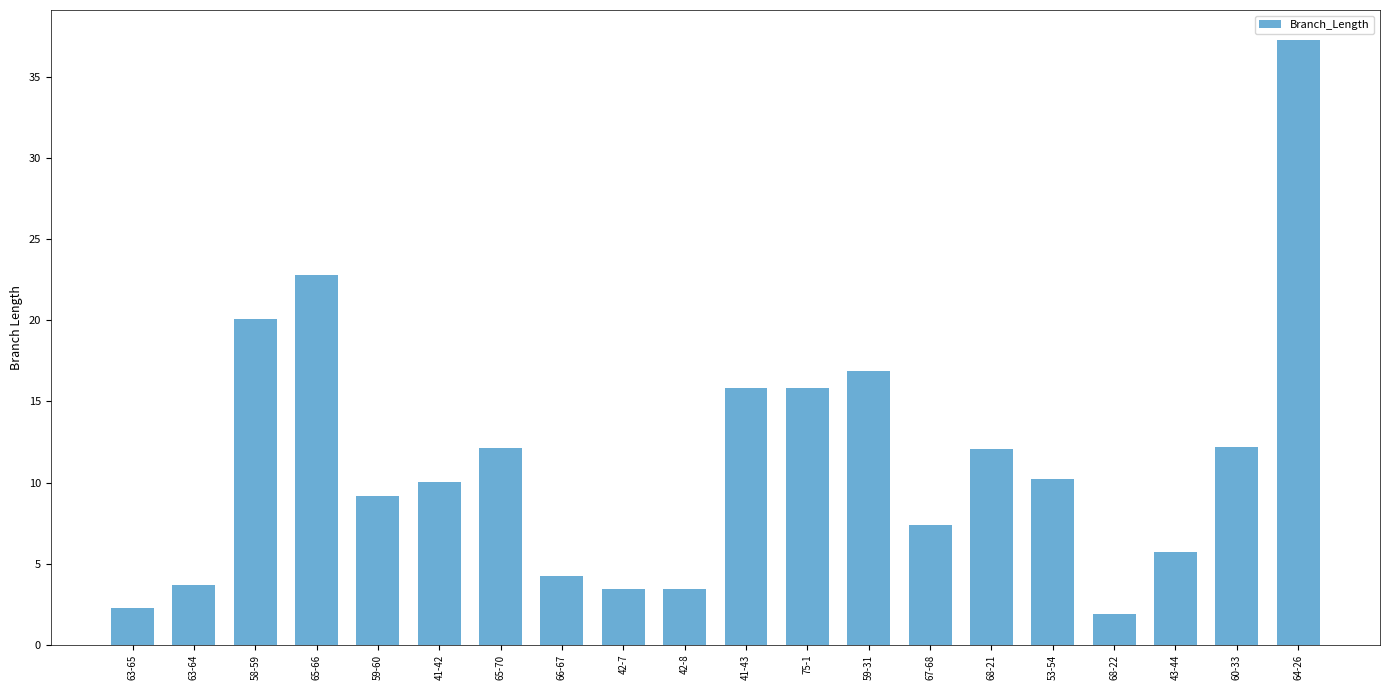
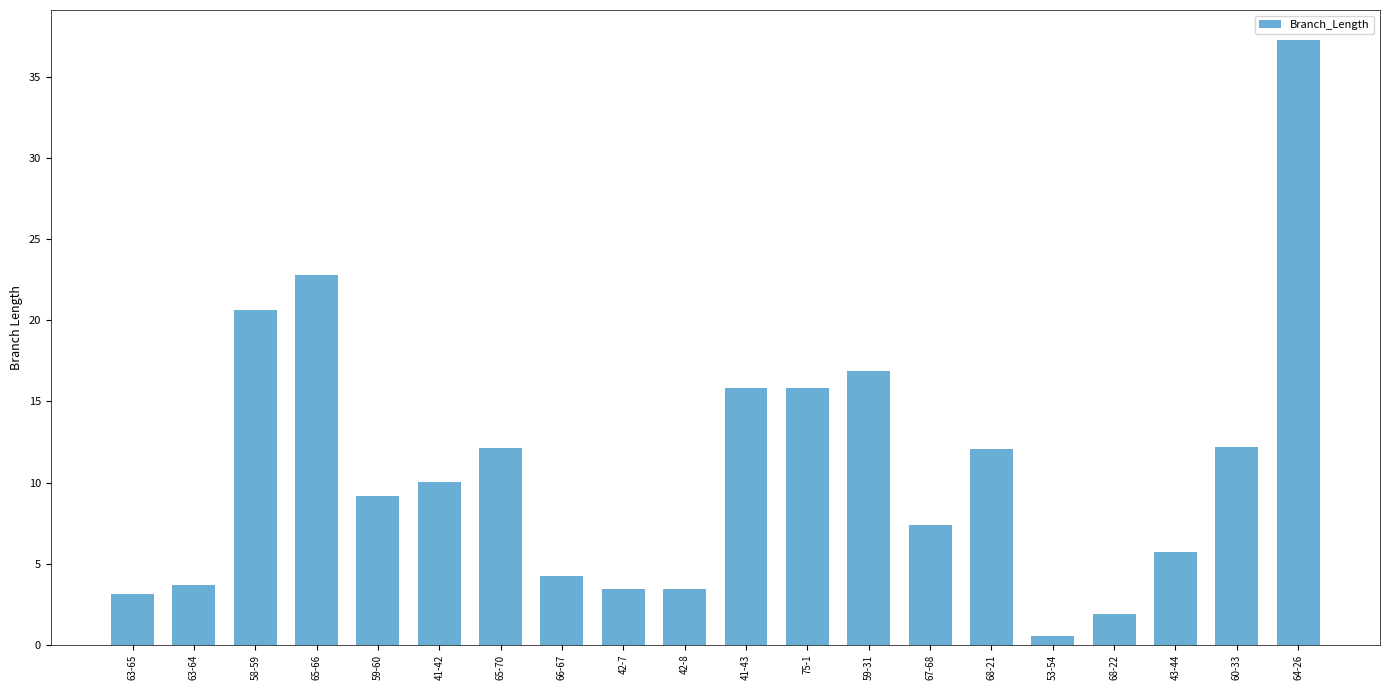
63-65: 2.3 -> 3.1
58-59: 20.1 -> 20.6
53-54: 10.2 -> 0.5
